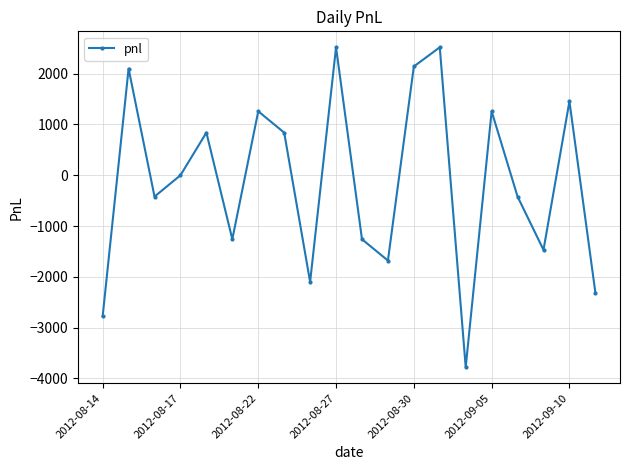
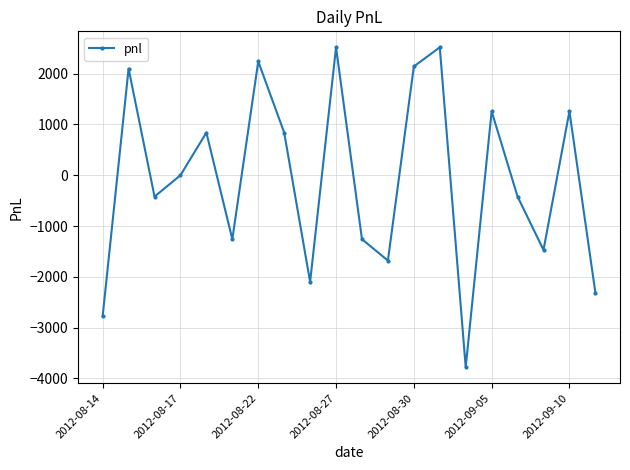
2012-08-22: 1300 -> 2200
2012-09-10: 1500 -> 1300
